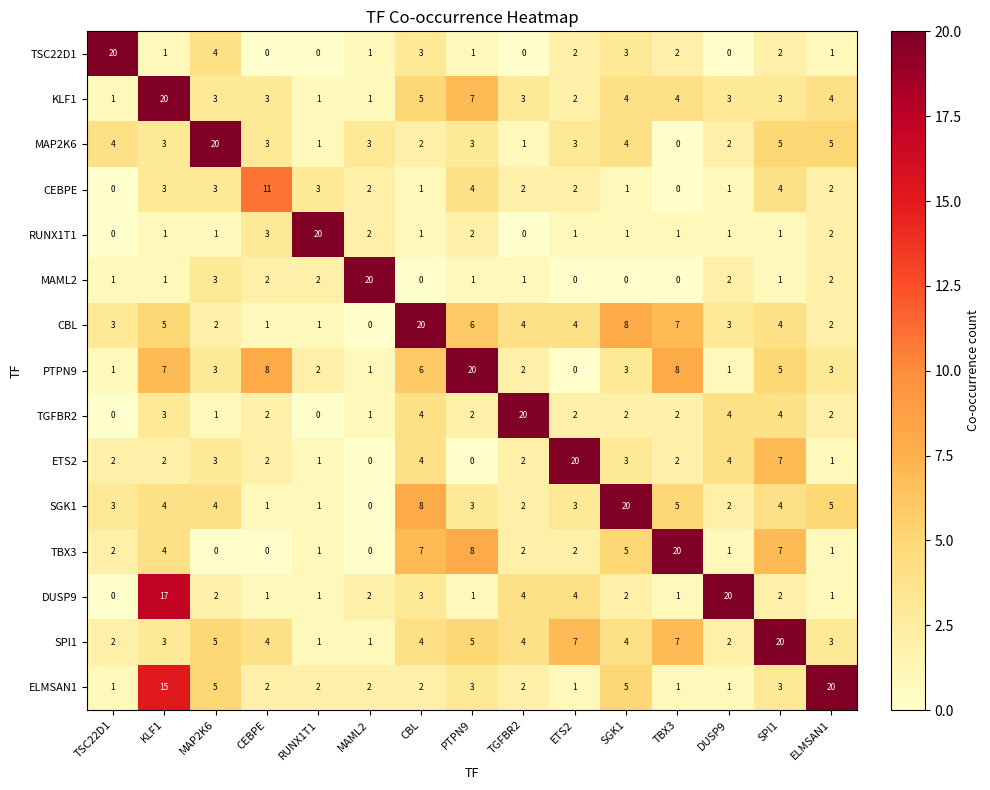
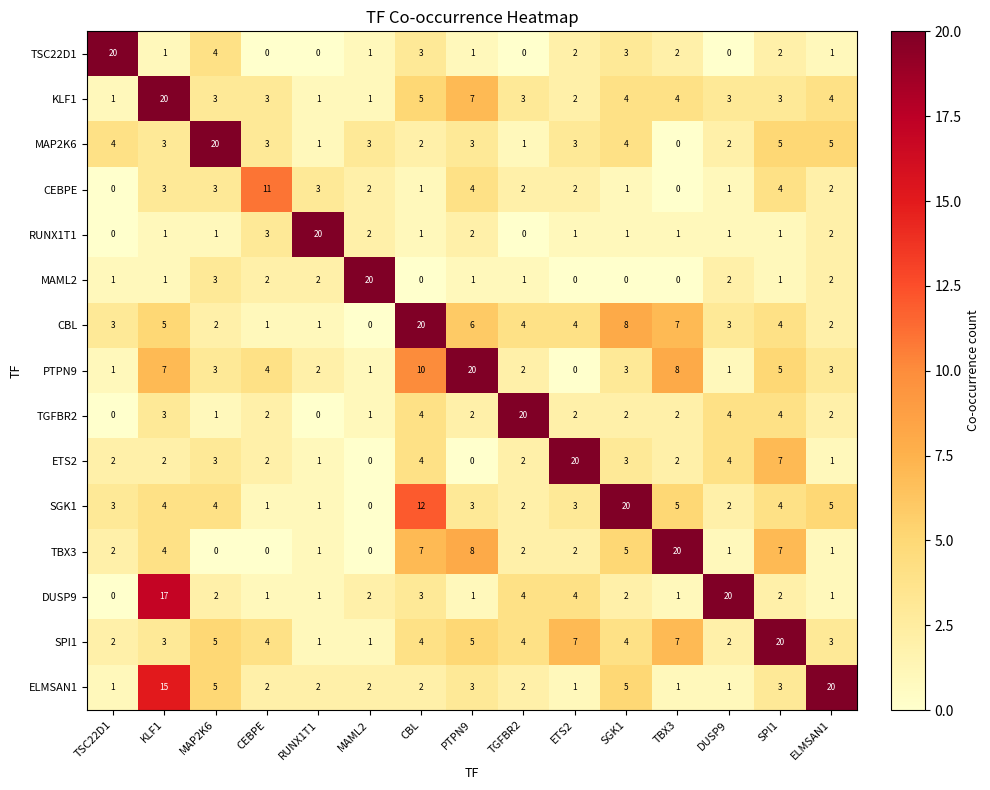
PTPN9, CEBPE: 8 -> 4
PTPN9, CBL: 6 -> 10
SGK1, CBL: 8 -> 12
